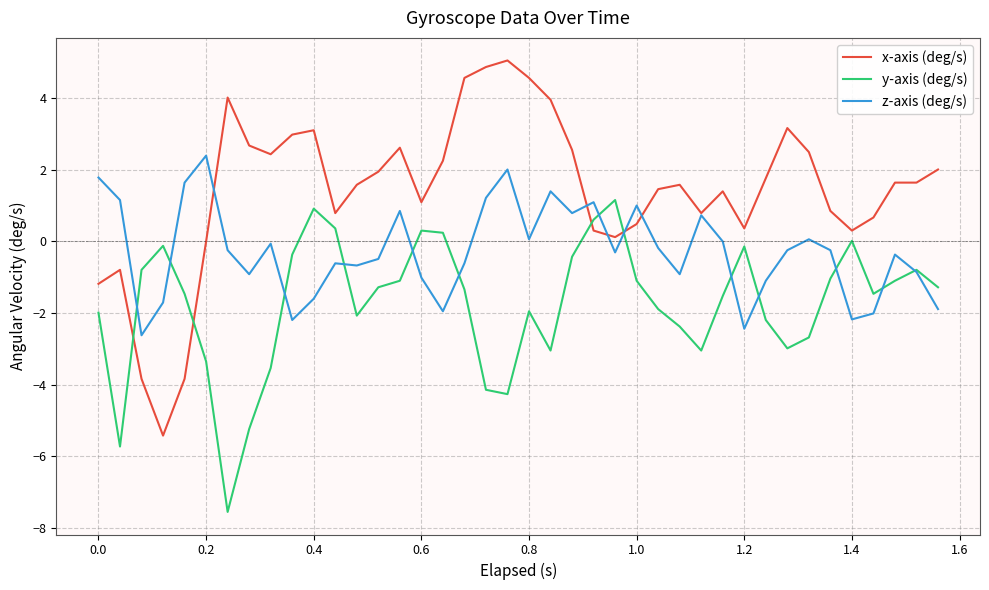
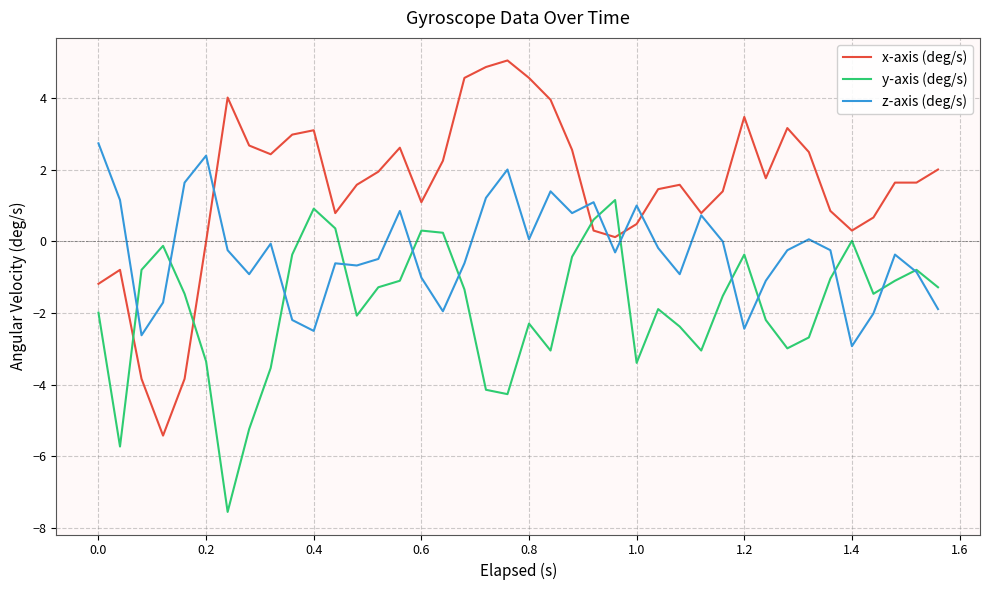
z-axis (deg/s), 0.0: 1.8 -> 2.7
z-axis (deg/s), 0.4: -1.6 -> -2.5
y-axis (deg/s), 0.8: -2.0 -> -2.3
y-axis (deg/s), 1.0: -1.1 -> -3.4
x-axis (deg/s), 1.2: 0.4 -> 3.5
y-axis (deg/s), 1.2: -0.1 -> -0.4
z-axis (deg/s), 1.4: -2.2 -> -2.9
